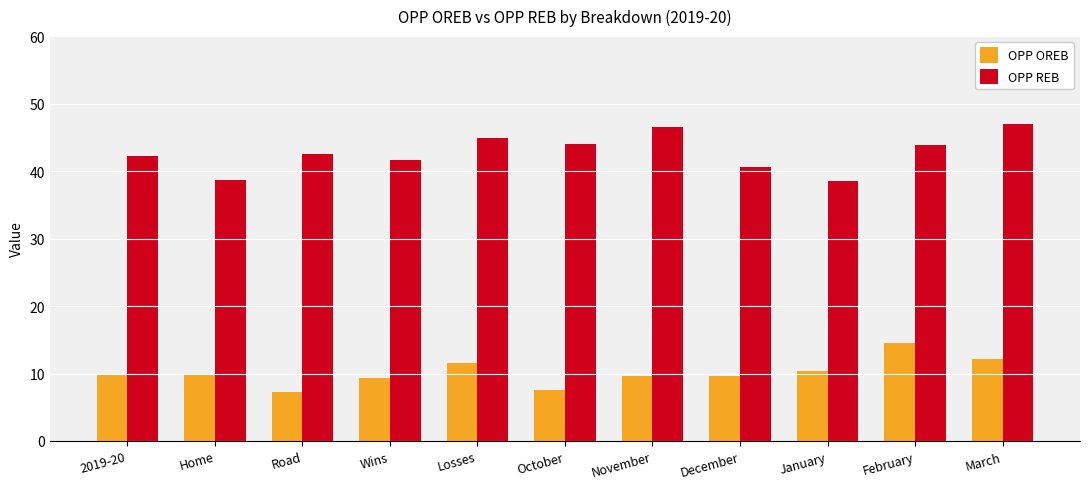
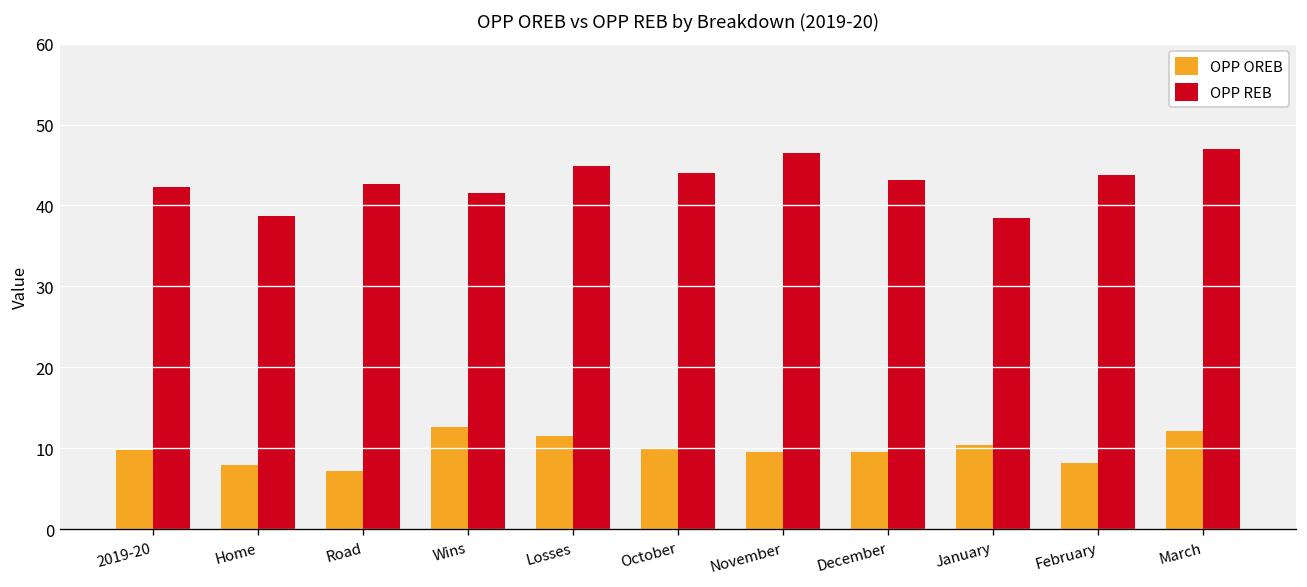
OPP OREB, Home: 10 -> 8
OPP OREB, Wins: 9 -> 13
OPP OREB, October: 8 -> 10
OPP REB, December: 41 -> 43
OPP OREB, February: 15 -> 8
